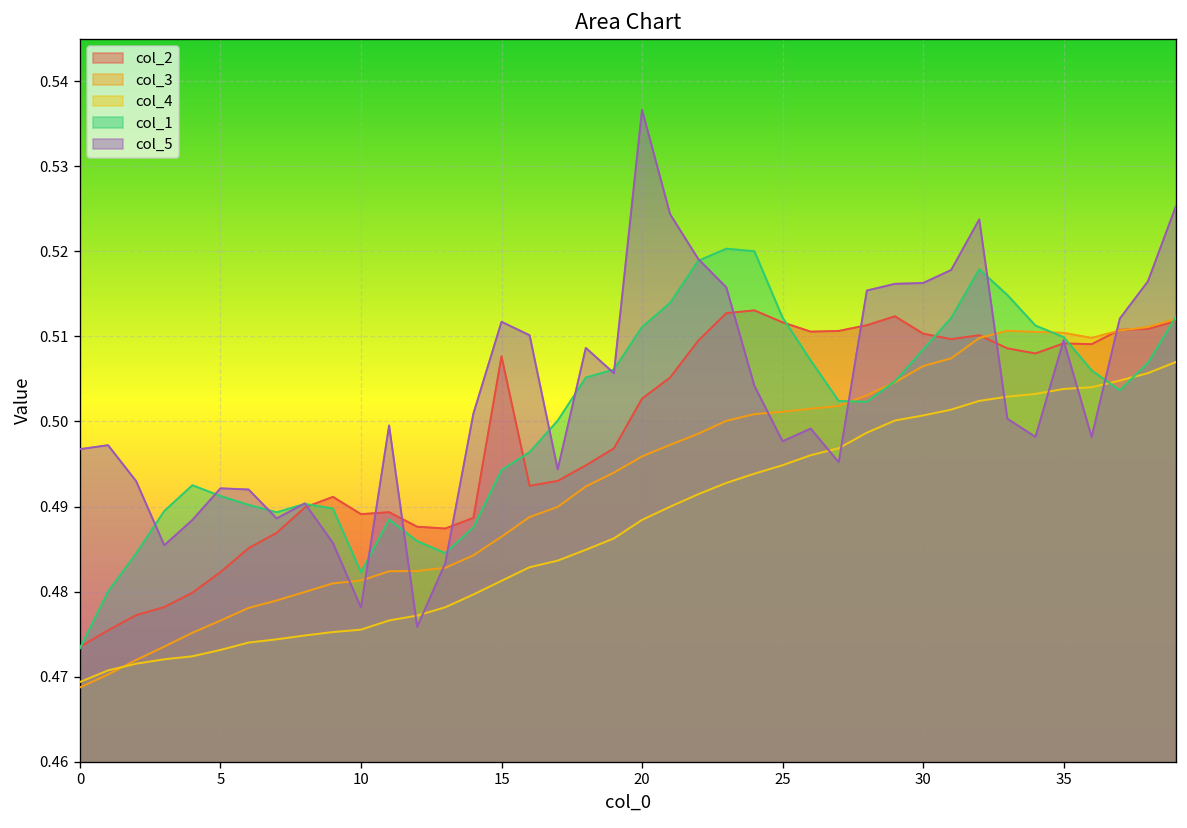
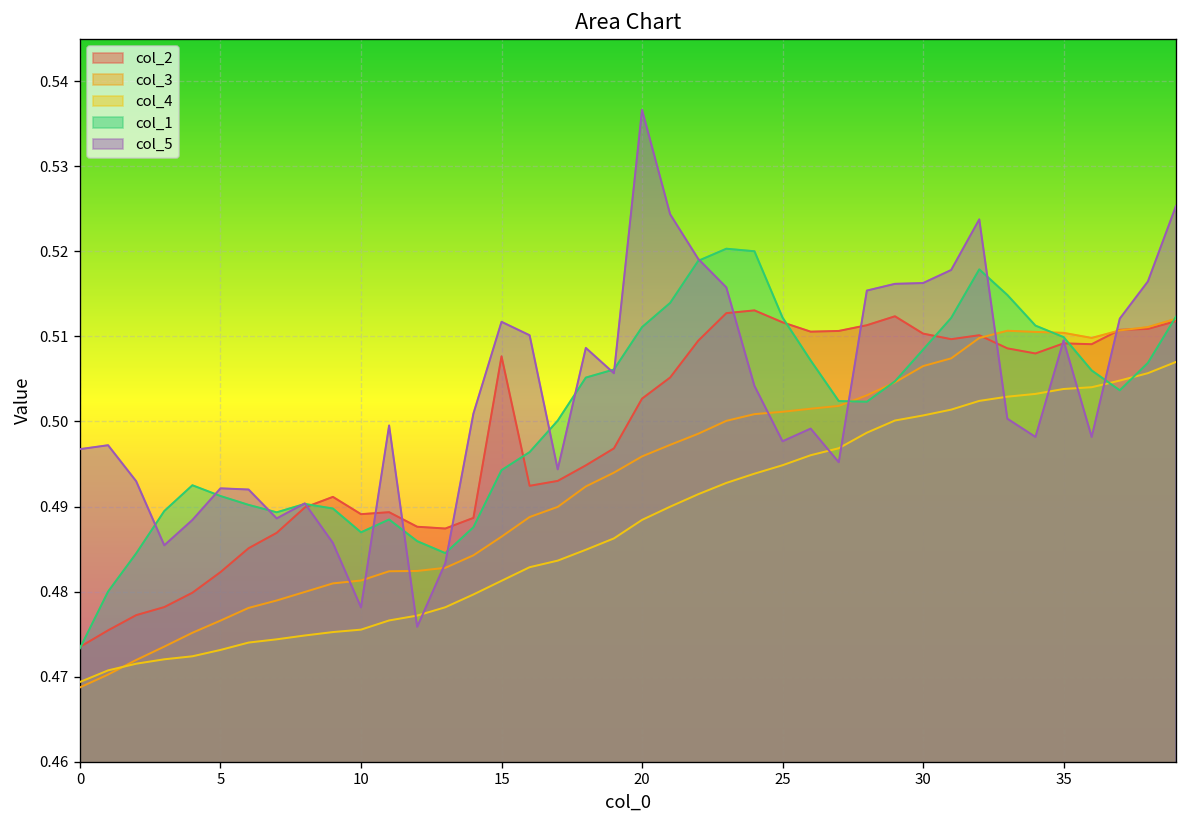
col_1, 10: 0.482 -> 0.487
